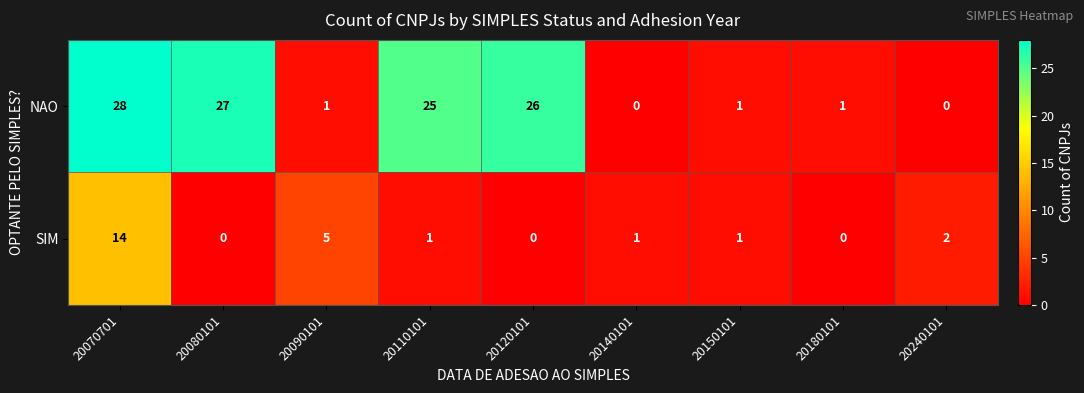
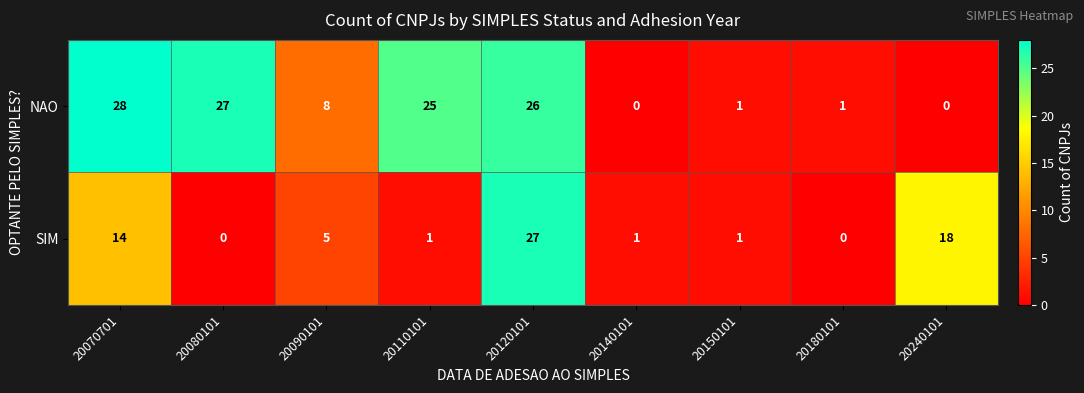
NAO, 20090101: 1 -> 8
SIM, 20120101: 0 -> 27
SIM, 20240101: 2 -> 18
